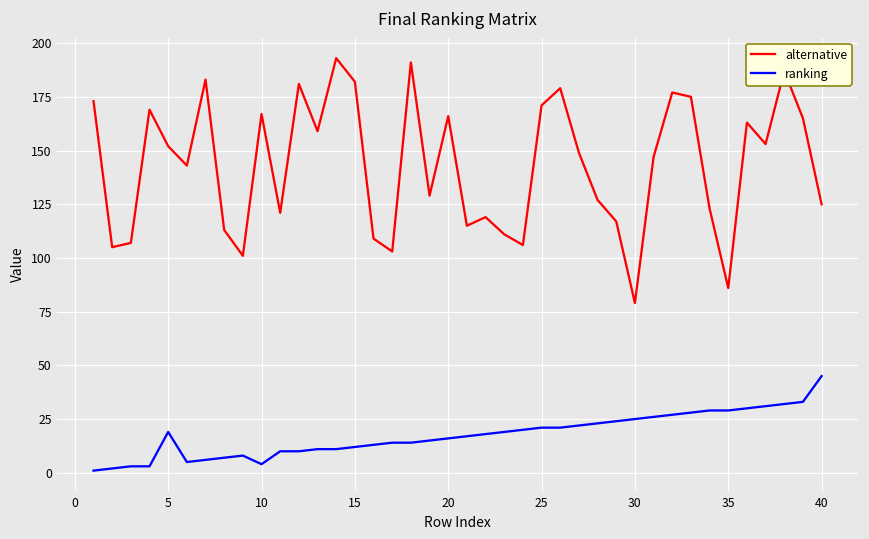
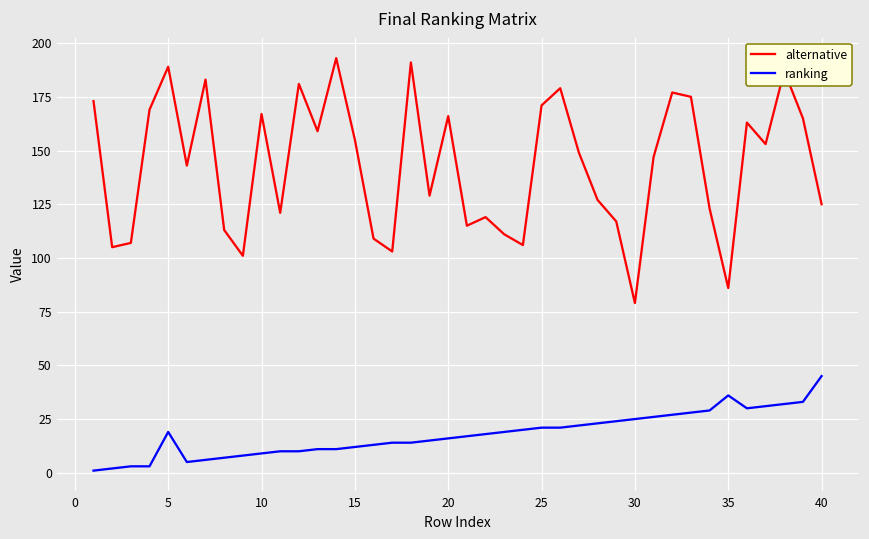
alternative, 5: 152 -> 189
ranking, 10: 4 -> 9
alternative, 15: 182 -> 155
ranking, 35: 29 -> 36
